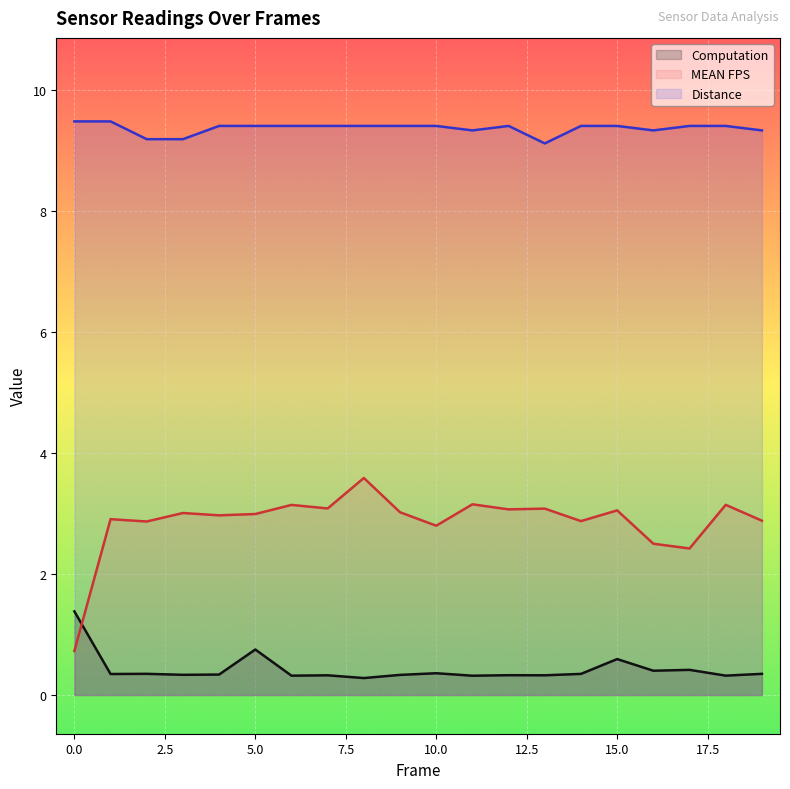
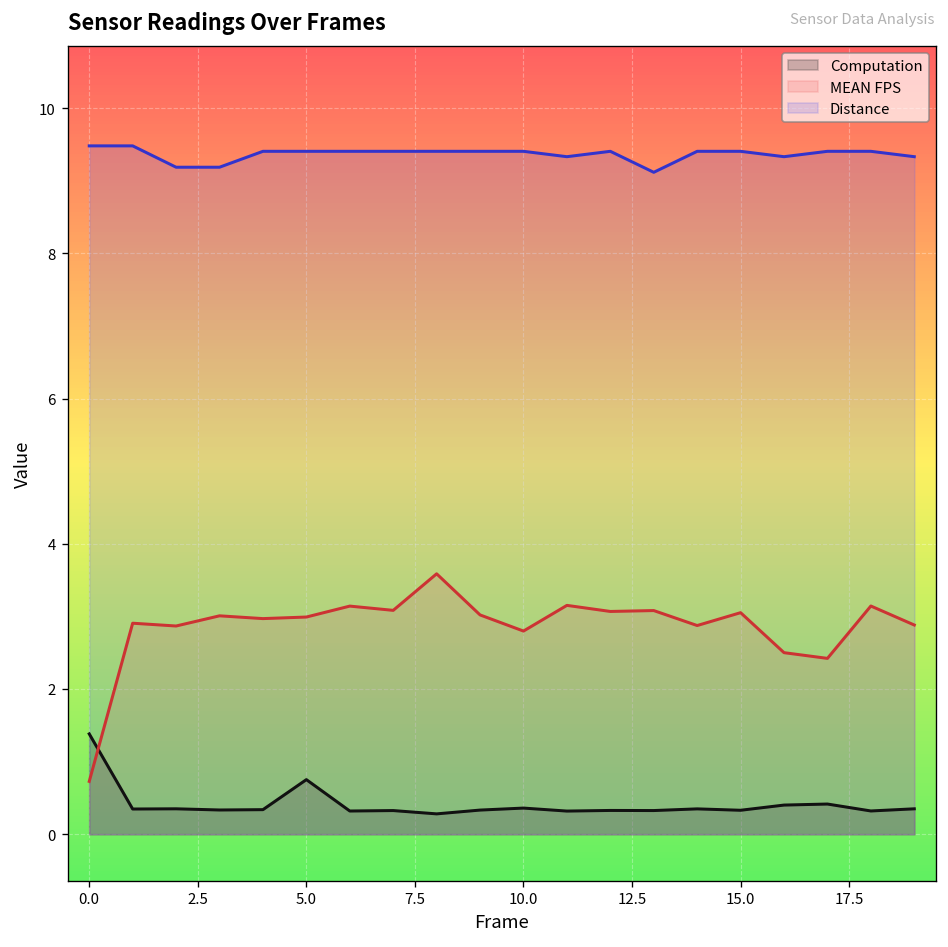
Computation, 15.0: 0.6 -> 0.3
